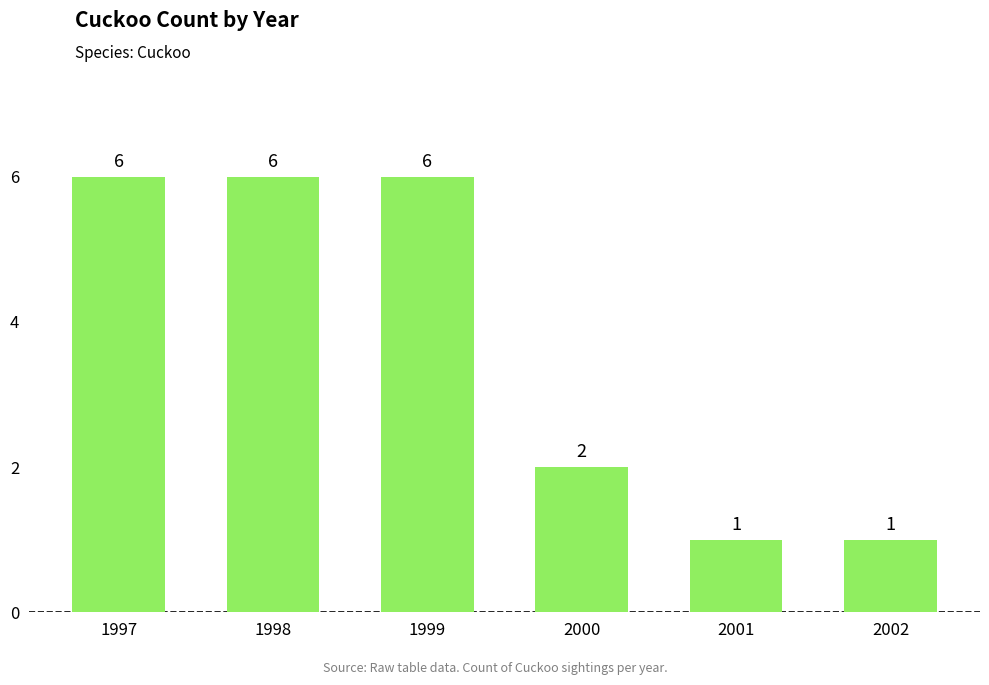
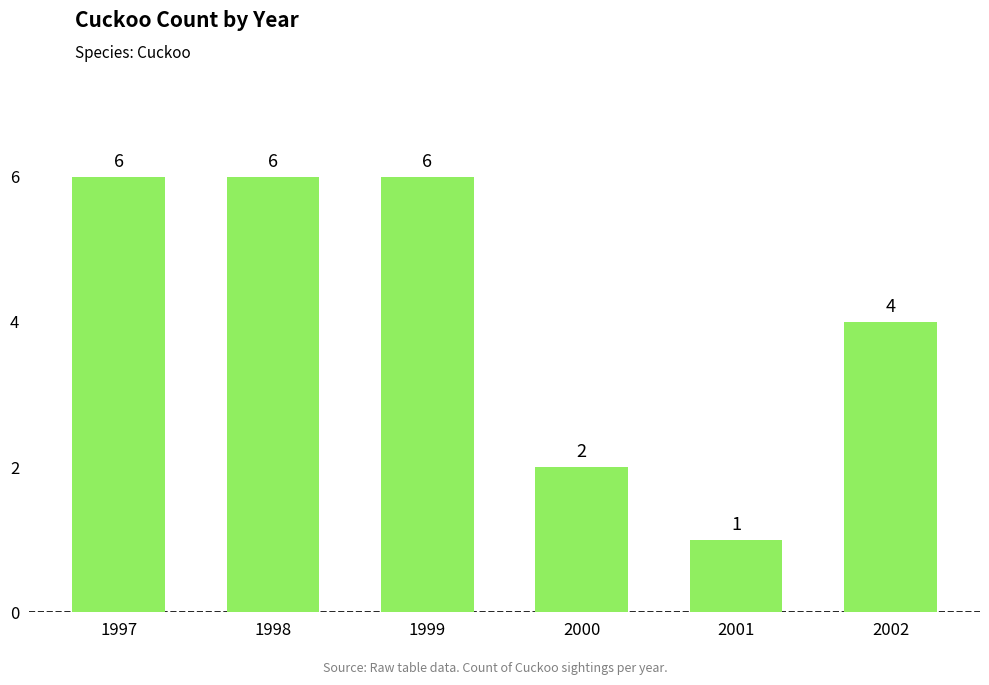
2002: 1 -> 4
